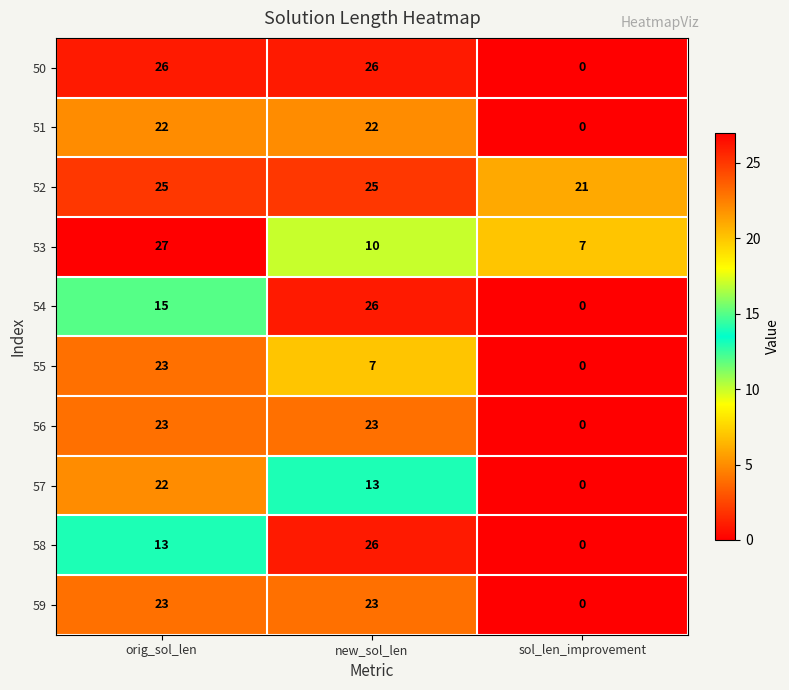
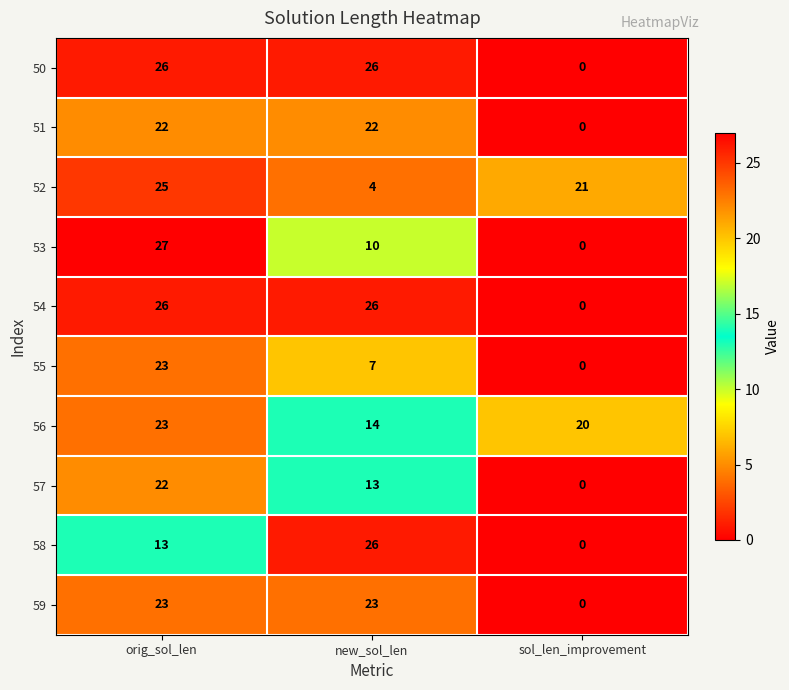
52, new_sol_len: 25 -> 4
53, sol_len_improvement: 7 -> 0
54, orig_sol_len: 15 -> 26
56, new_sol_len: 23 -> 14
56, sol_len_improvement: 0 -> 20
